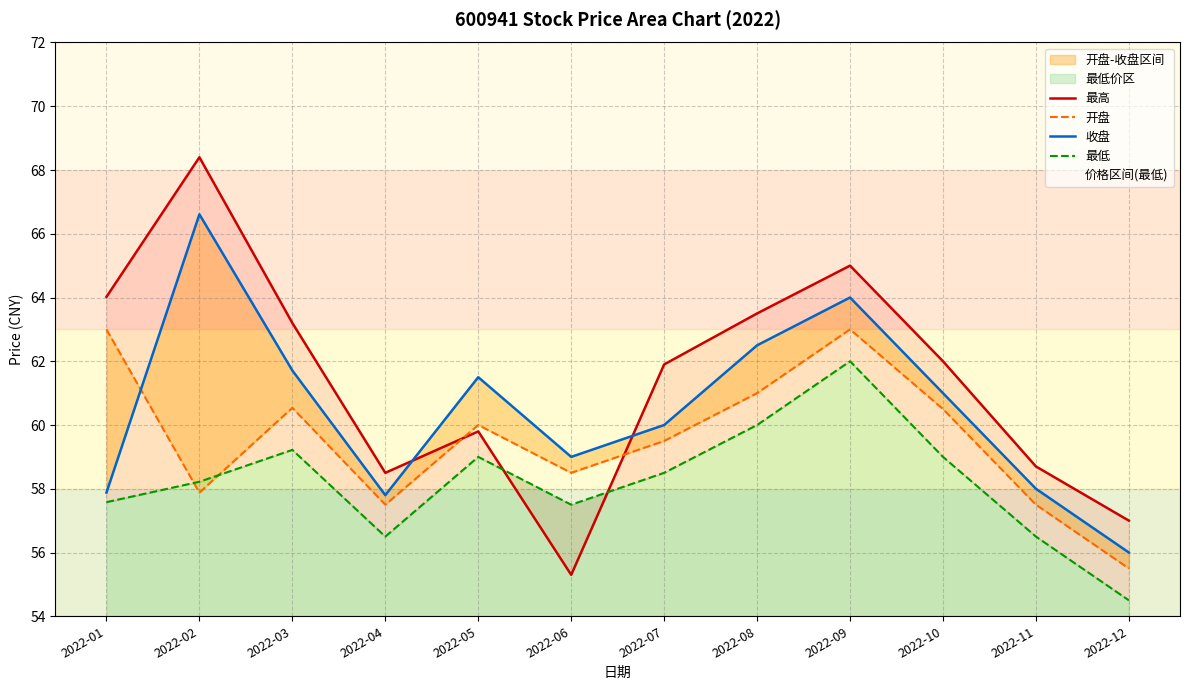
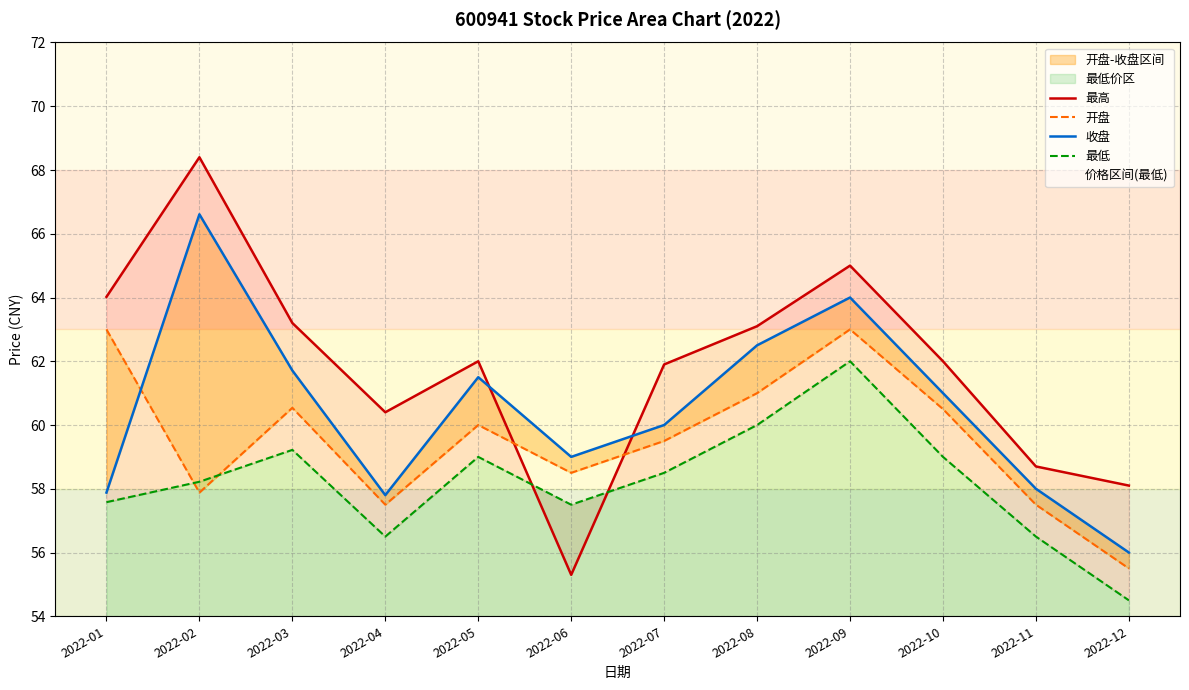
最高, 2022-04: 58.5 -> 60.4
最高, 2022-05: 59.8 -> 62.0
最高, 2022-08: 63.5 -> 63.1
最高, 2022-12: 57.0 -> 58.1
